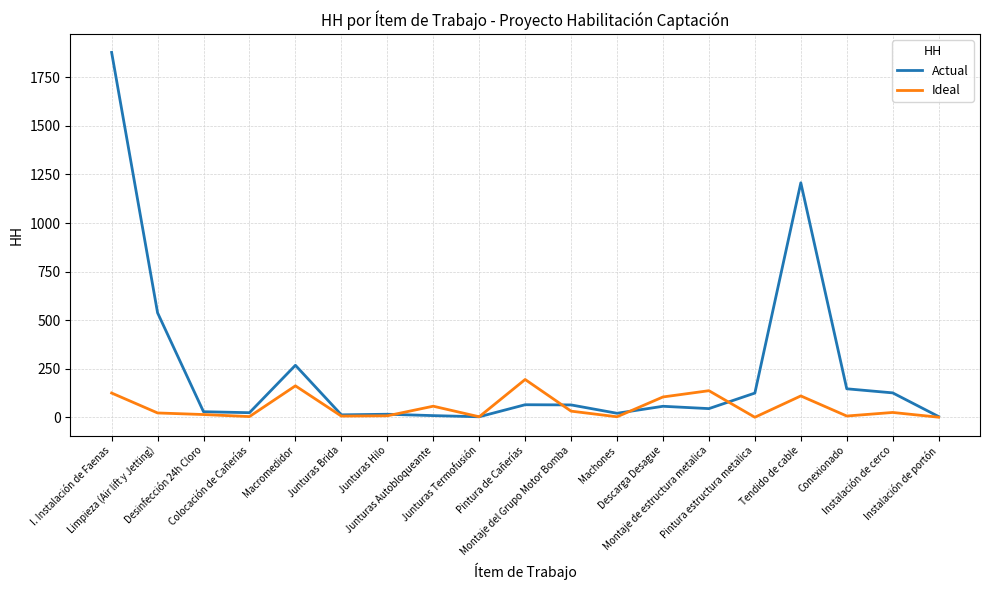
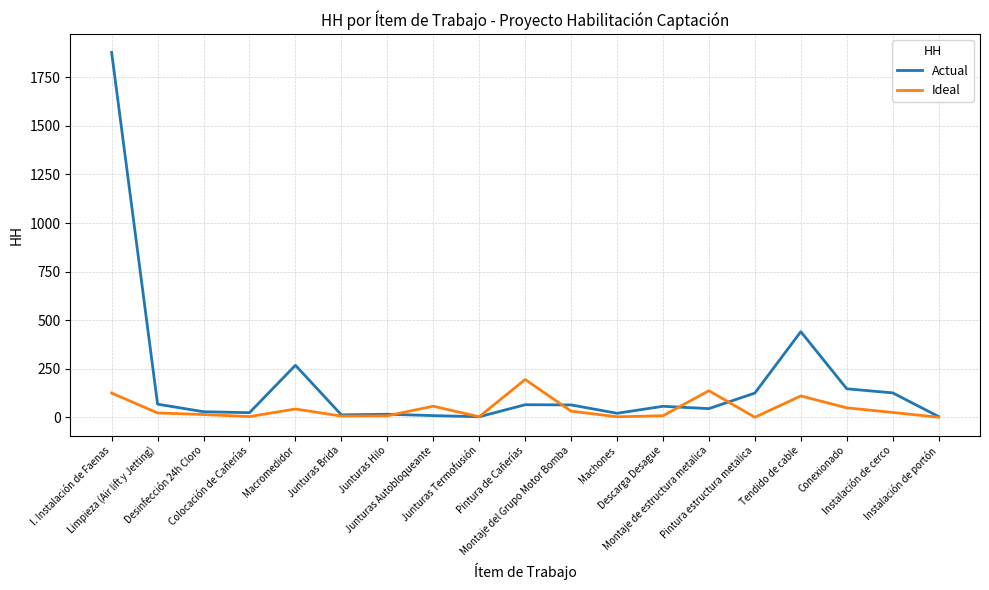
Actual, Limpieza (Air lift y Jetting): 540 -> 70
Ideal, Macromedidor: 160 -> 40
Ideal, Descarga Desague: 100 -> 10
Actual, Tendido de cable: 1210 -> 440
Ideal, Conexionado: 10 -> 50
